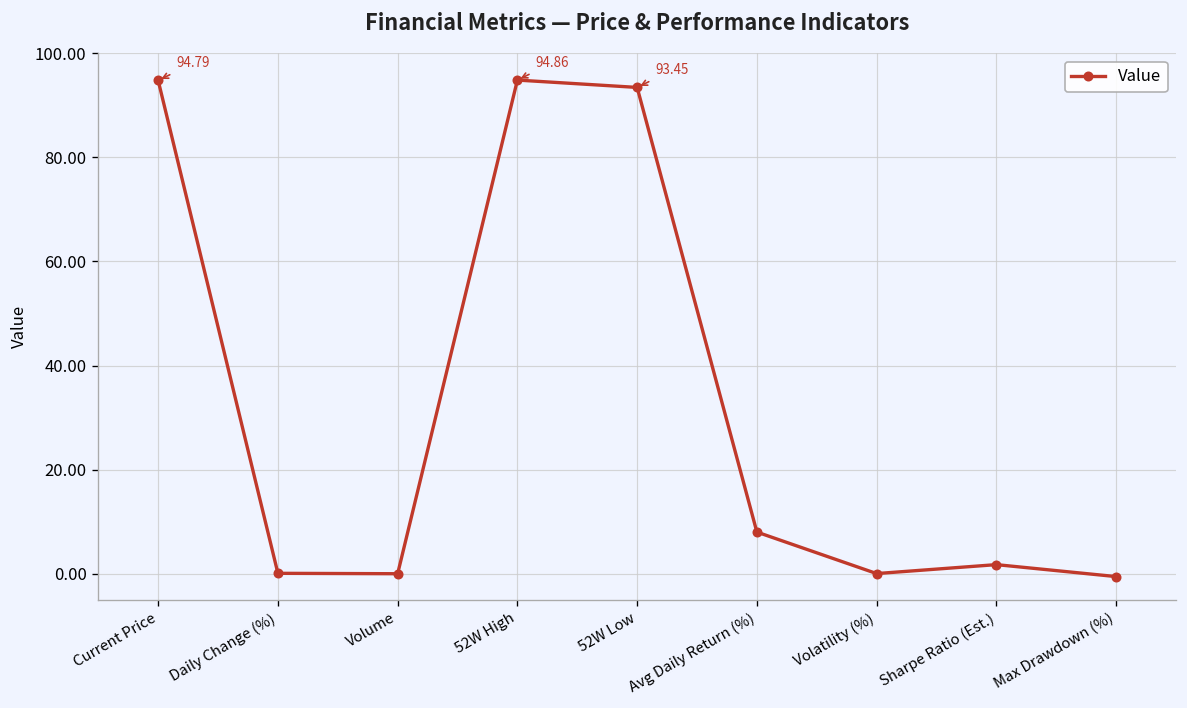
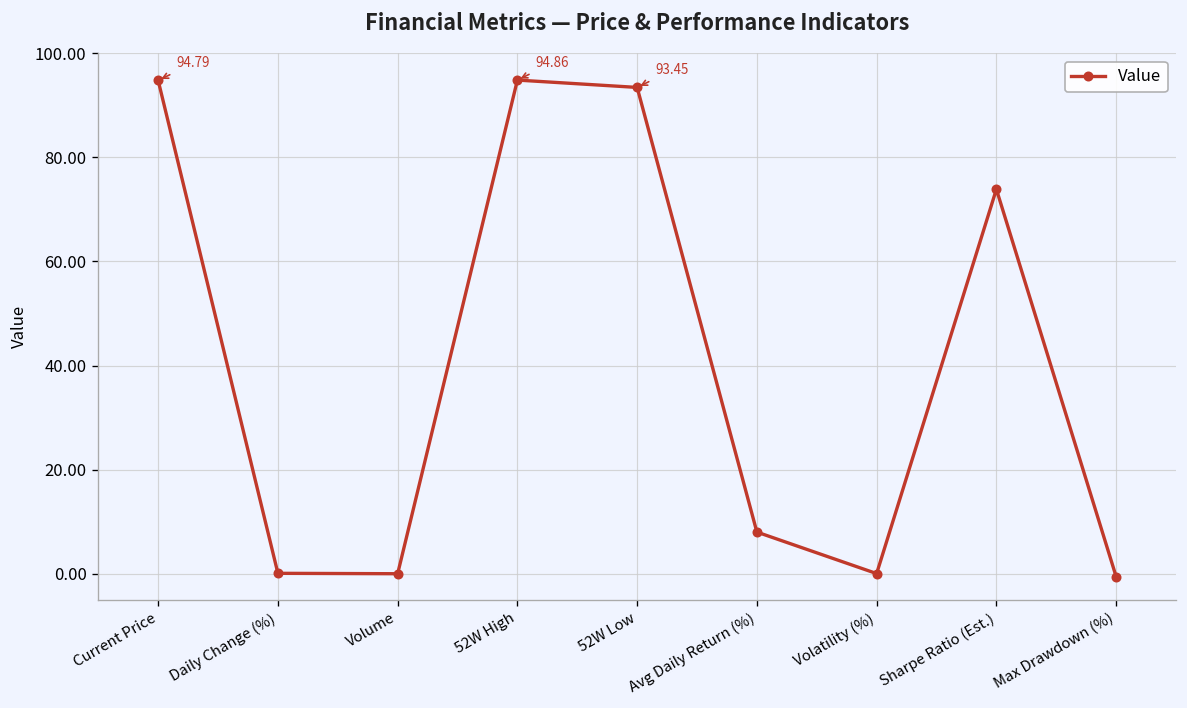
Sharpe Ratio (Est.): 2 -> 74
